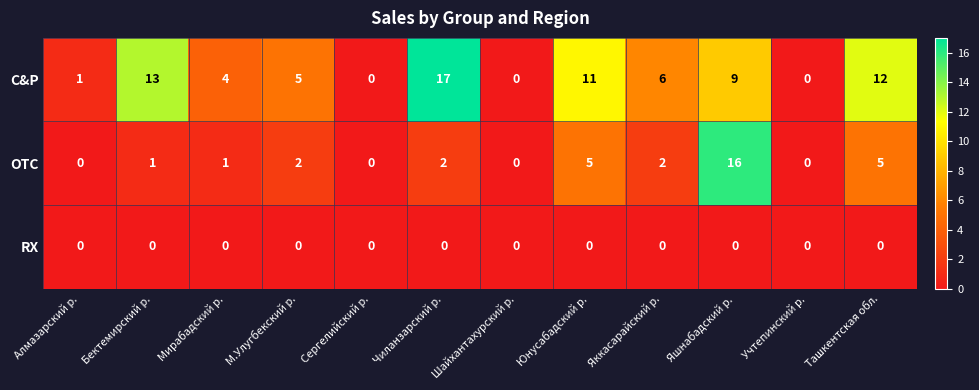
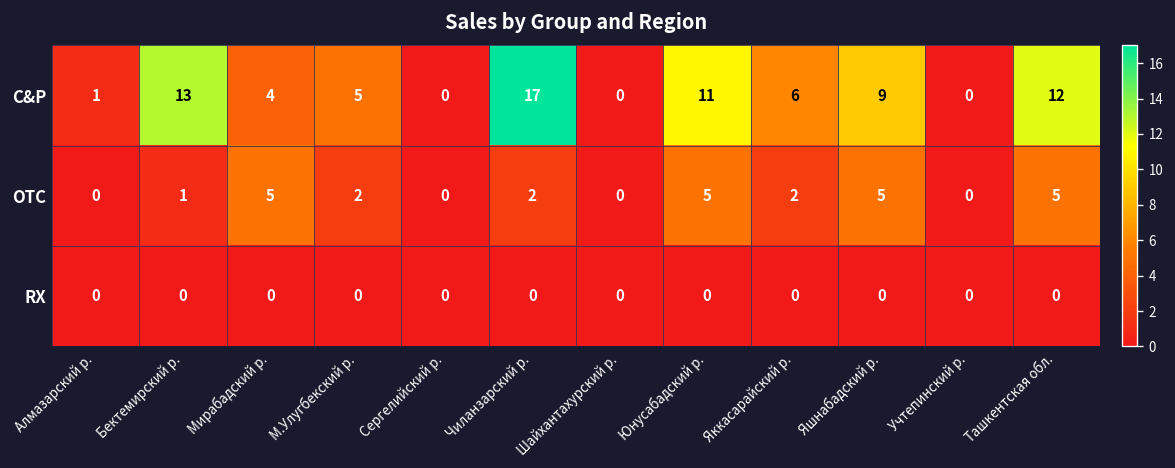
OTC, Мирабадский р.: 1 -> 5
OTC, Яшнабадский р.: 16 -> 5
